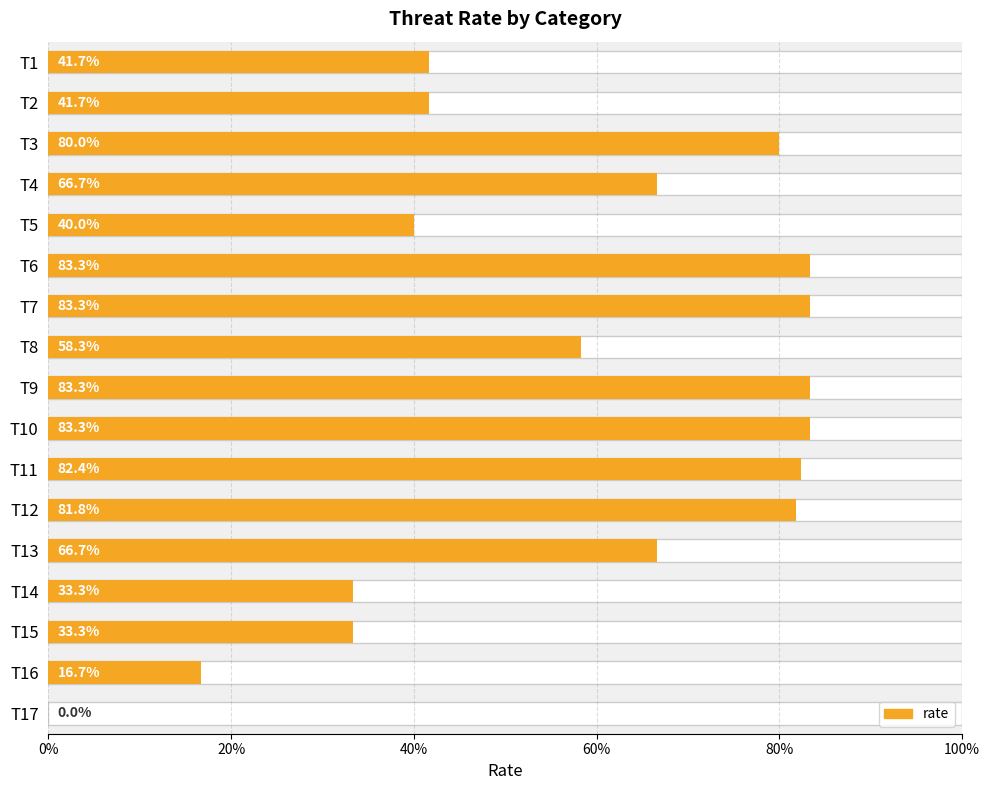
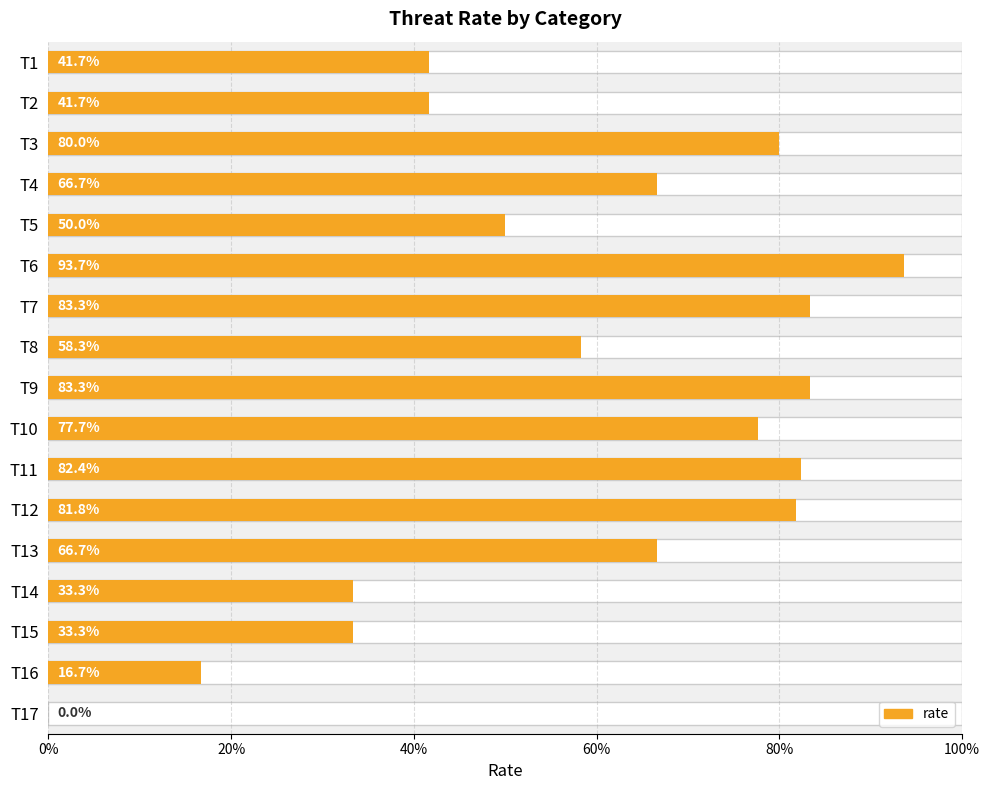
rate, T5: 40.0% -> 50.0%
rate, T6: 83.3% -> 93.7%
rate, T10: 83.3% -> 77.7%
